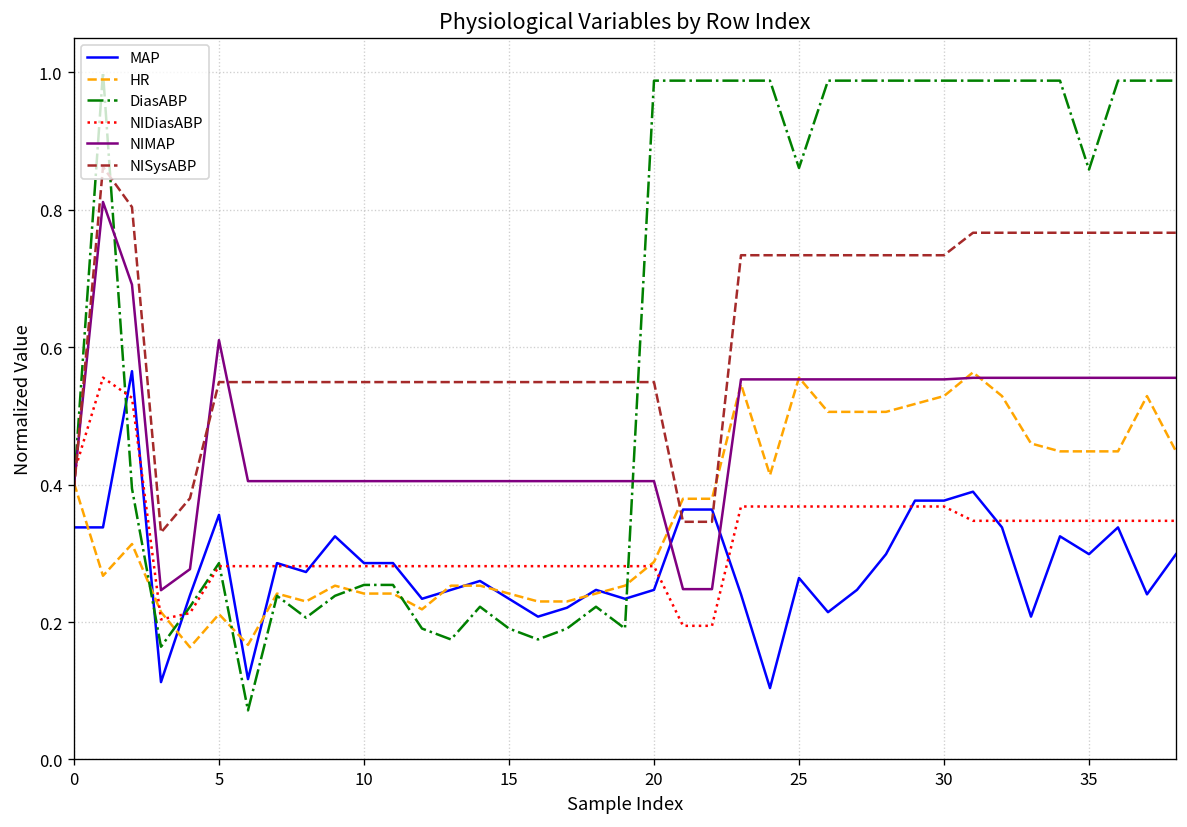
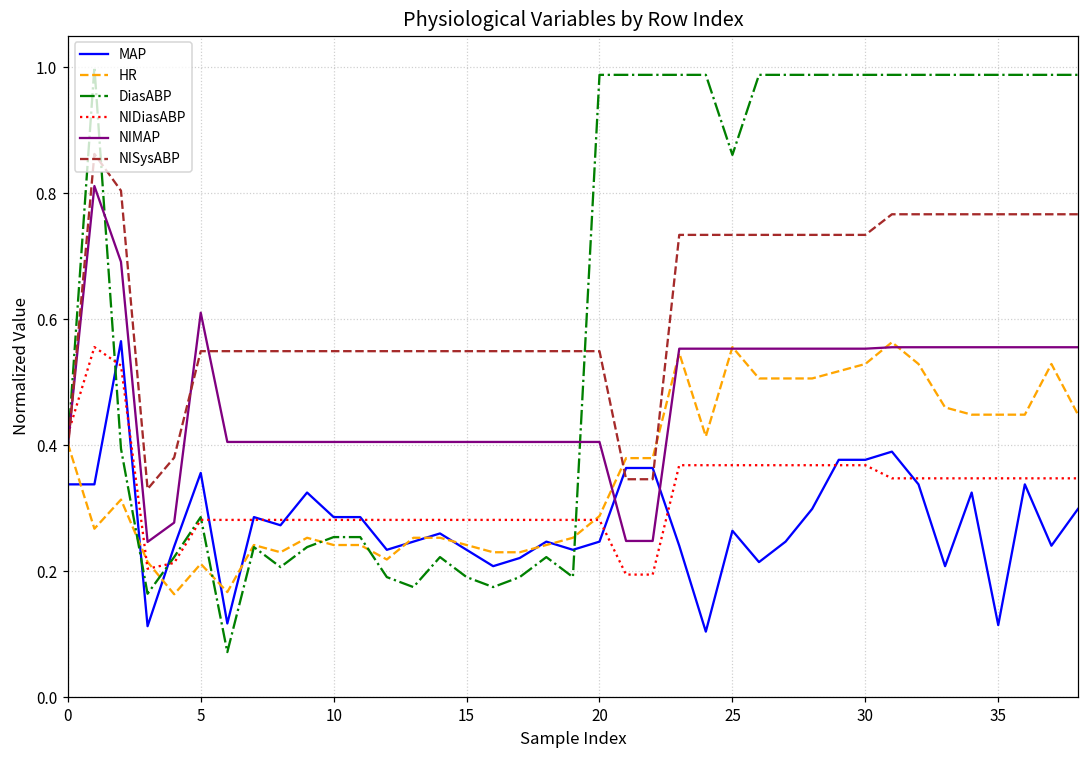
MAP, 35: 0.30 -> 0.11
DiasABP, 35: 0.86 -> 0.99
